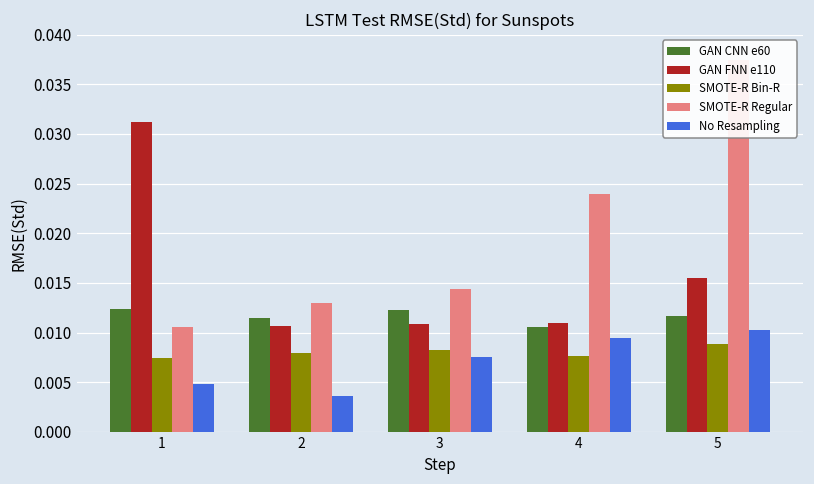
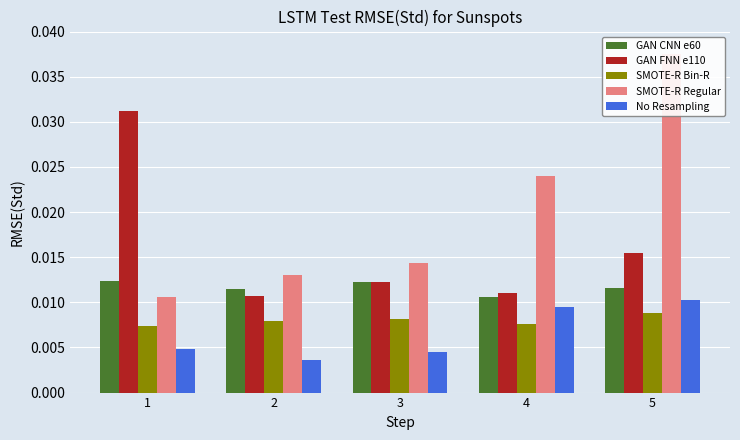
GAN FNN e110, 3: 0.011 -> 0.012
No Resampling, 3: 0.008 -> 0.005
